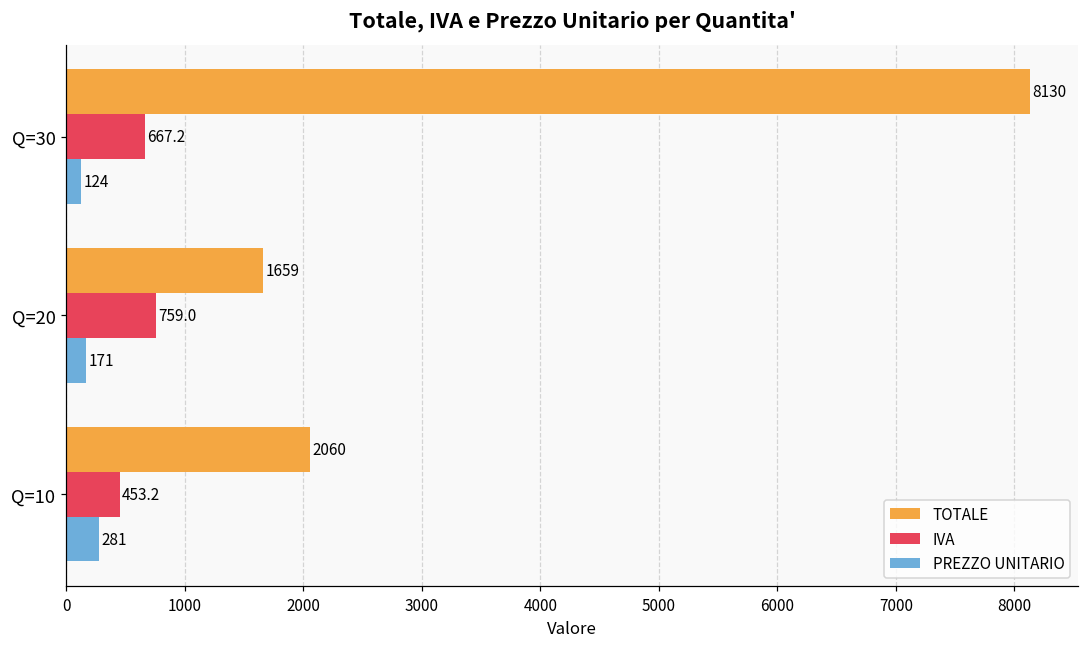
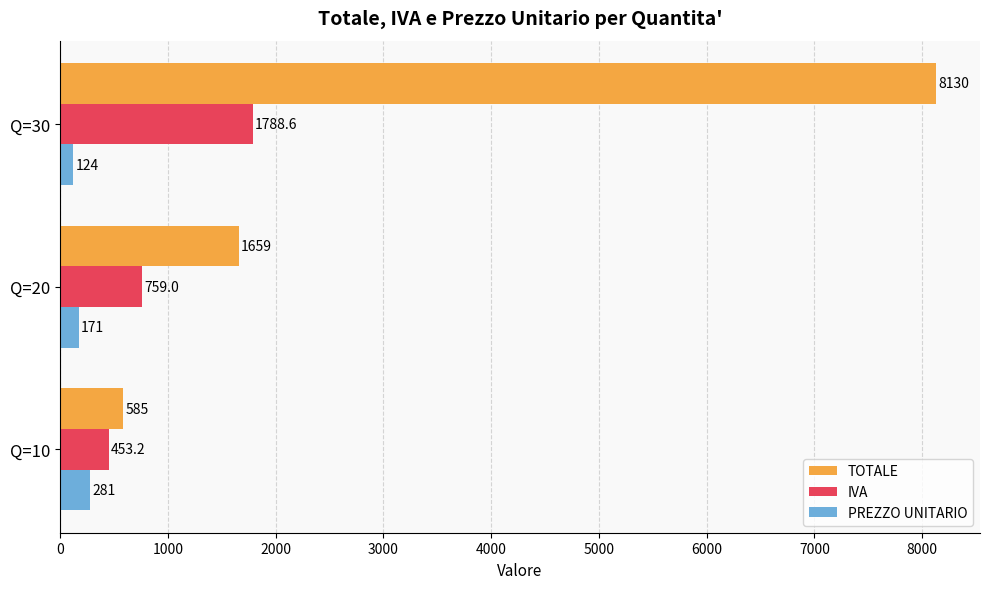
IVA, Q=30: 667.2 -> 1788.6
TOTALE, Q=10: 2060 -> 585
